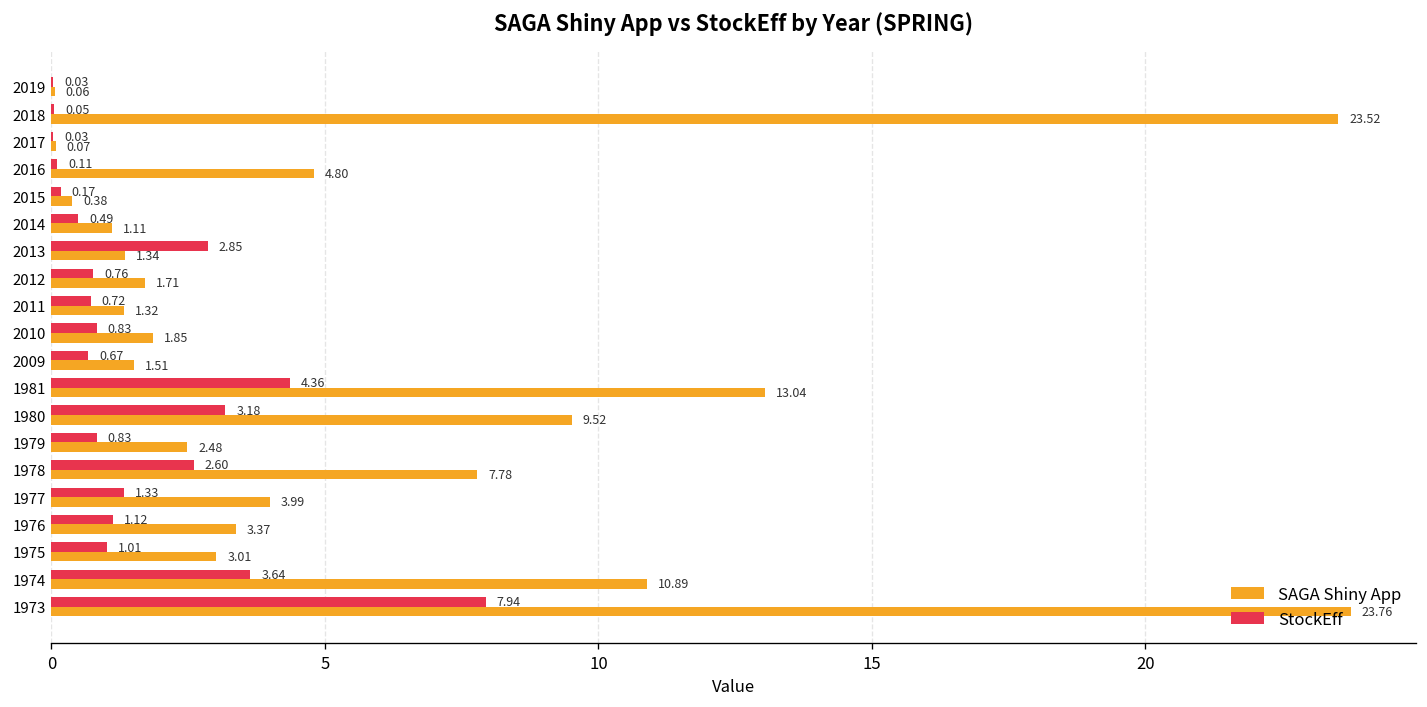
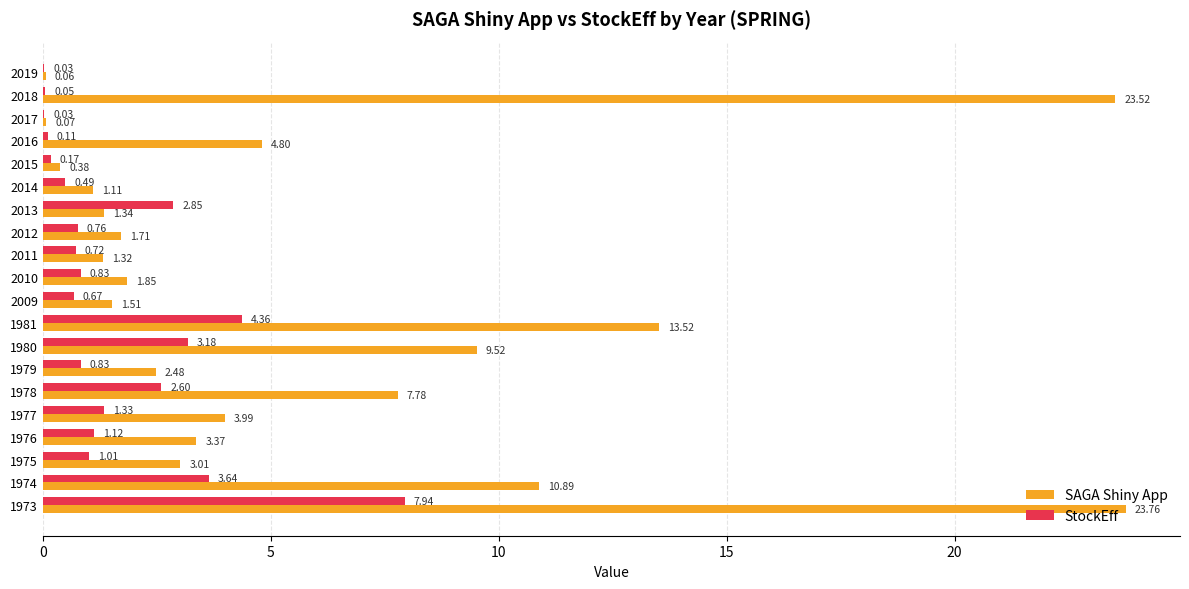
SAGA Shiny App, 1981: 13.04 -> 13.52
